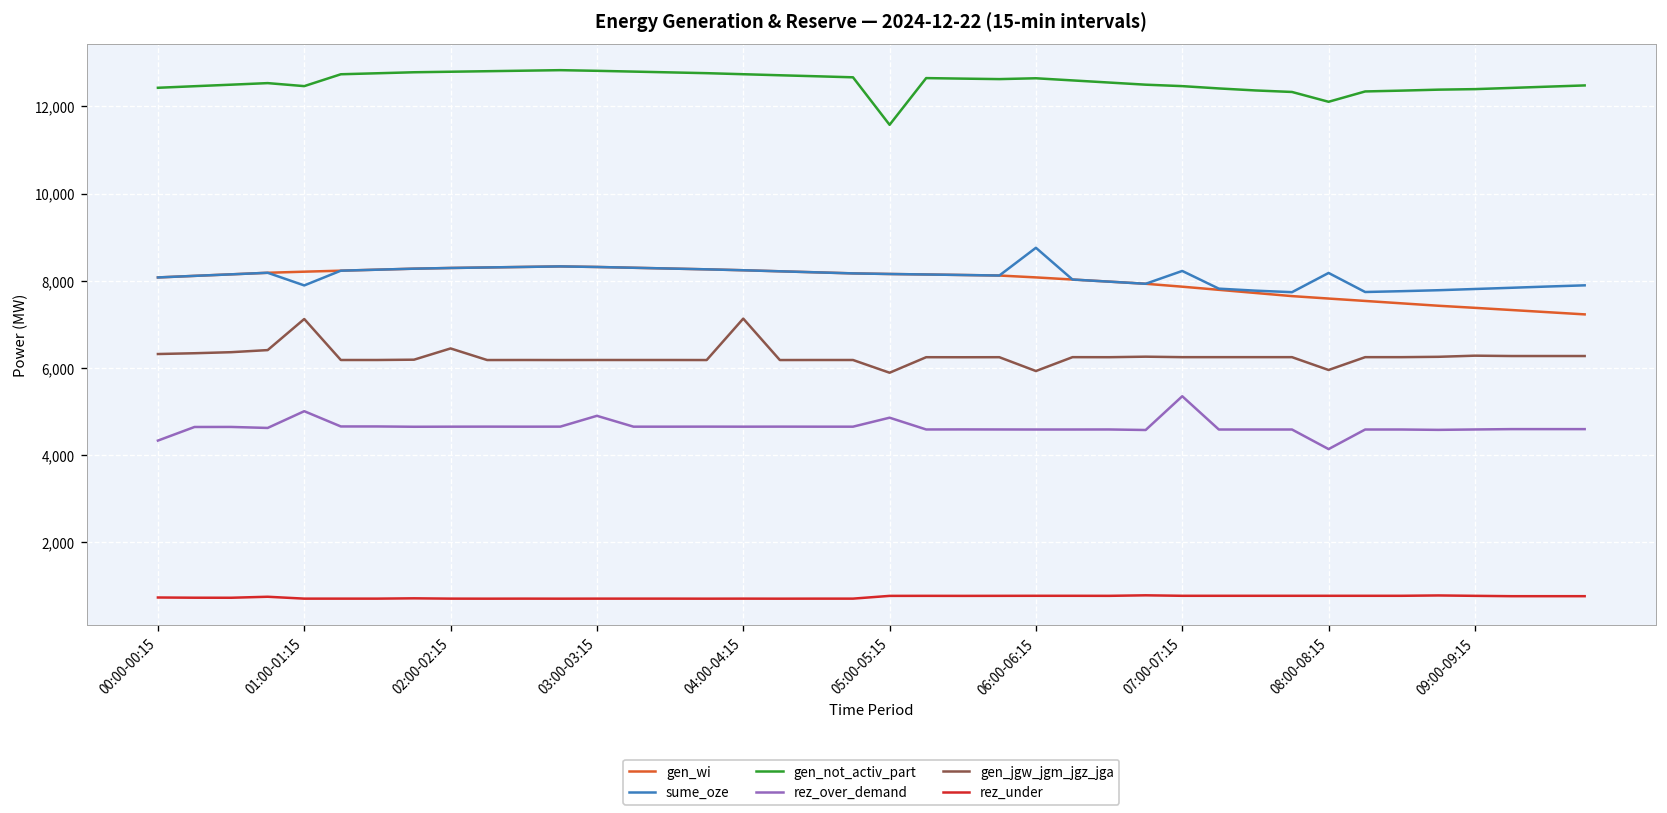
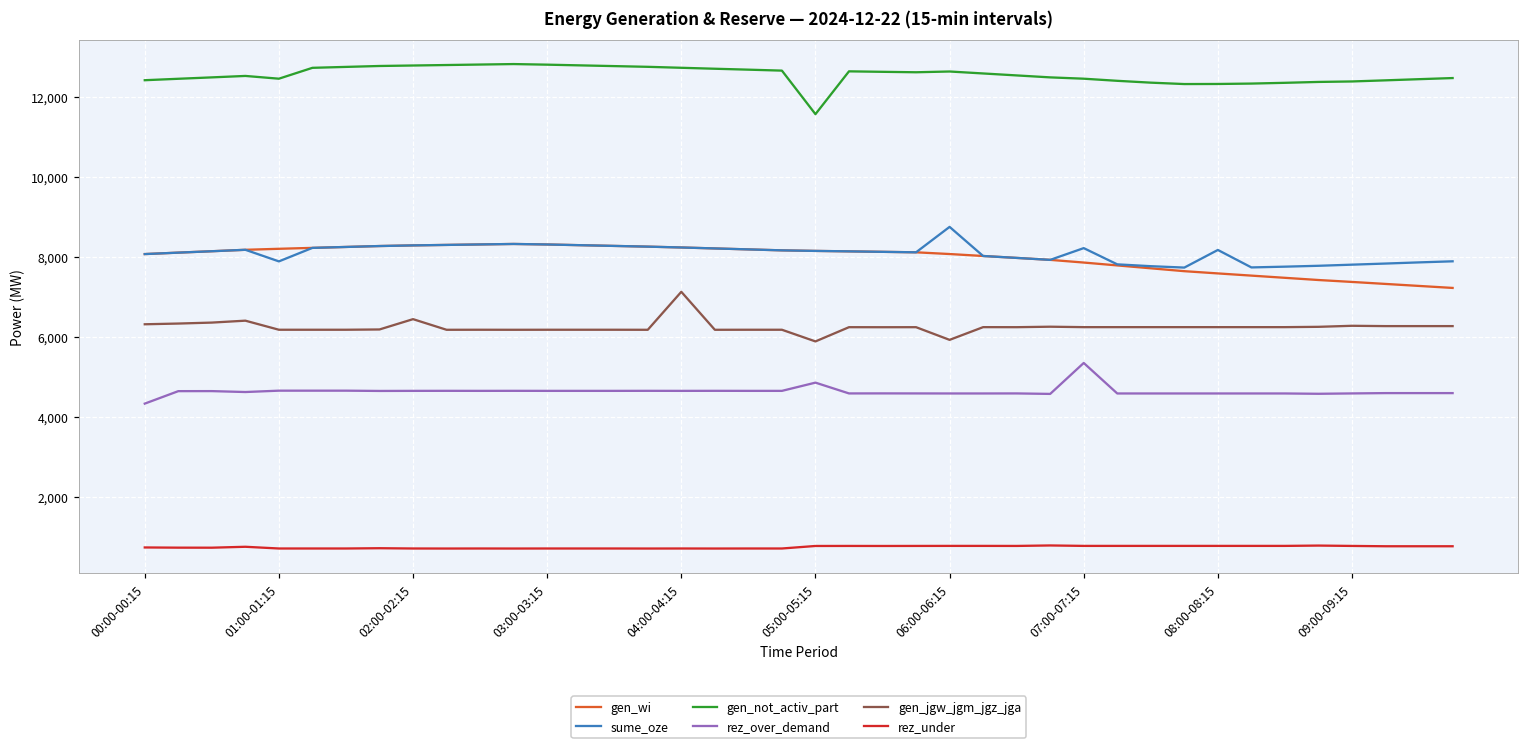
rez_over_demand, 01:00-01:15: 5,000 -> 4,700
gen_jgw_jgm_jgz_jga, 01:00-01:15: 7,100 -> 6,200
rez_over_demand, 03:00-03:15: 4,900 -> 4,700
gen_not_activ_part, 08:00-08:15: 12,100 -> 12,300
rez_over_demand, 08:00-08:15: 4,100 -> 4,600
gen_jgw_jgm_jgz_jga, 08:00-08:15: 6,000 -> 6,200
